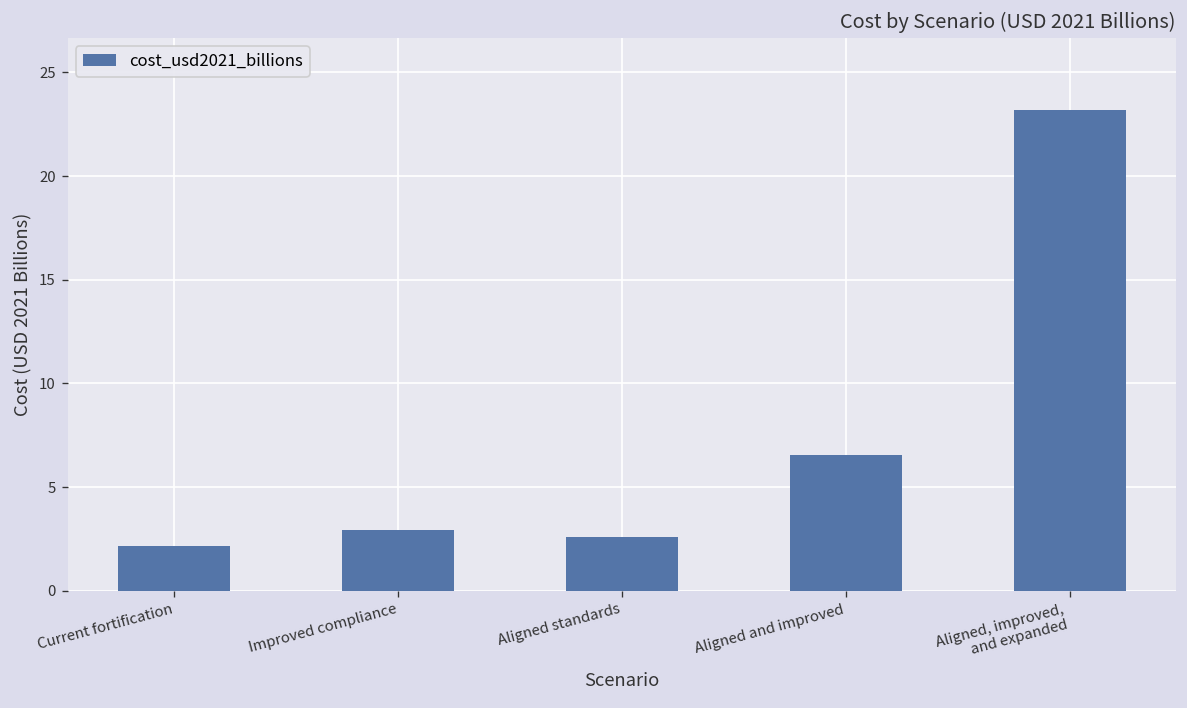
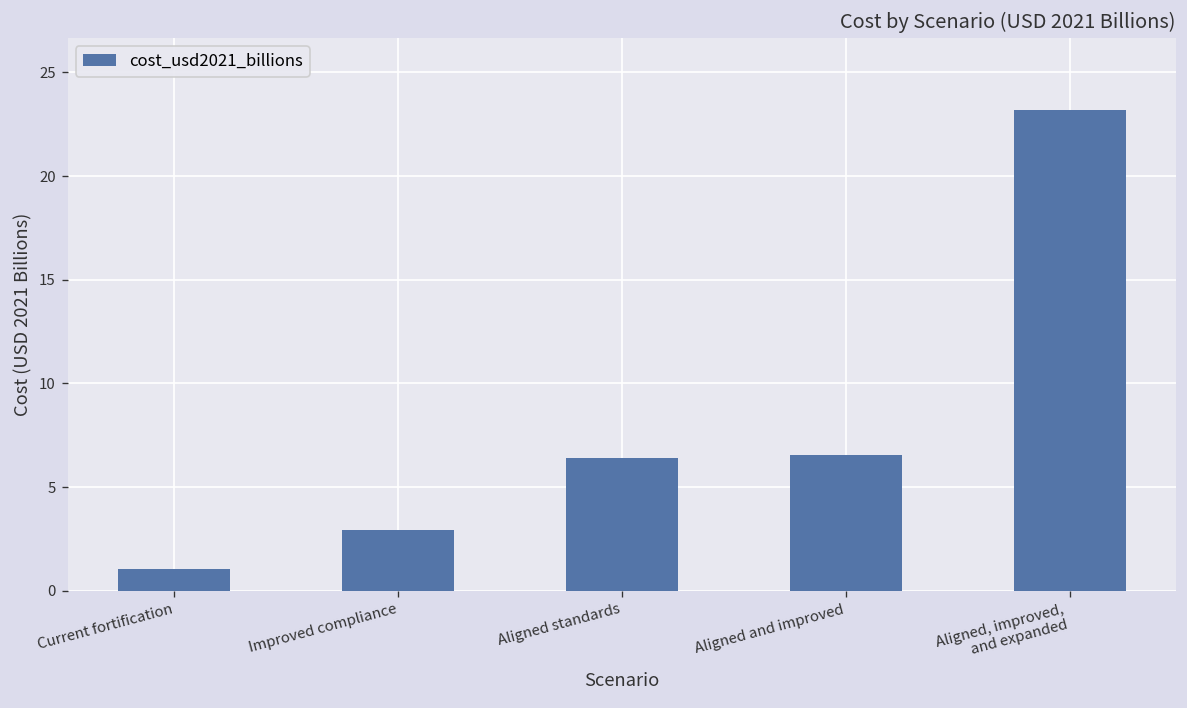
Current fortification: 2.2 -> 1.1
Aligned standards: 2.6 -> 6.4
